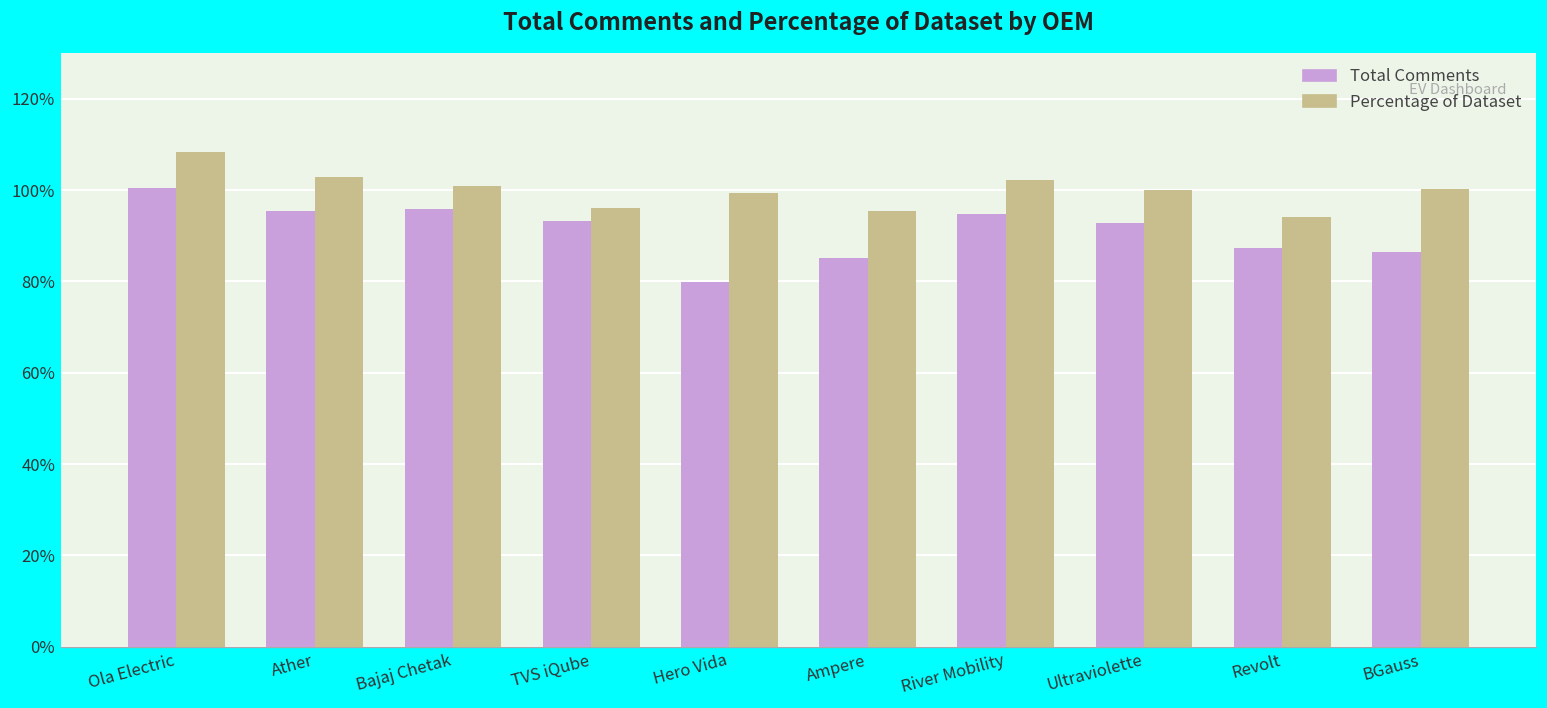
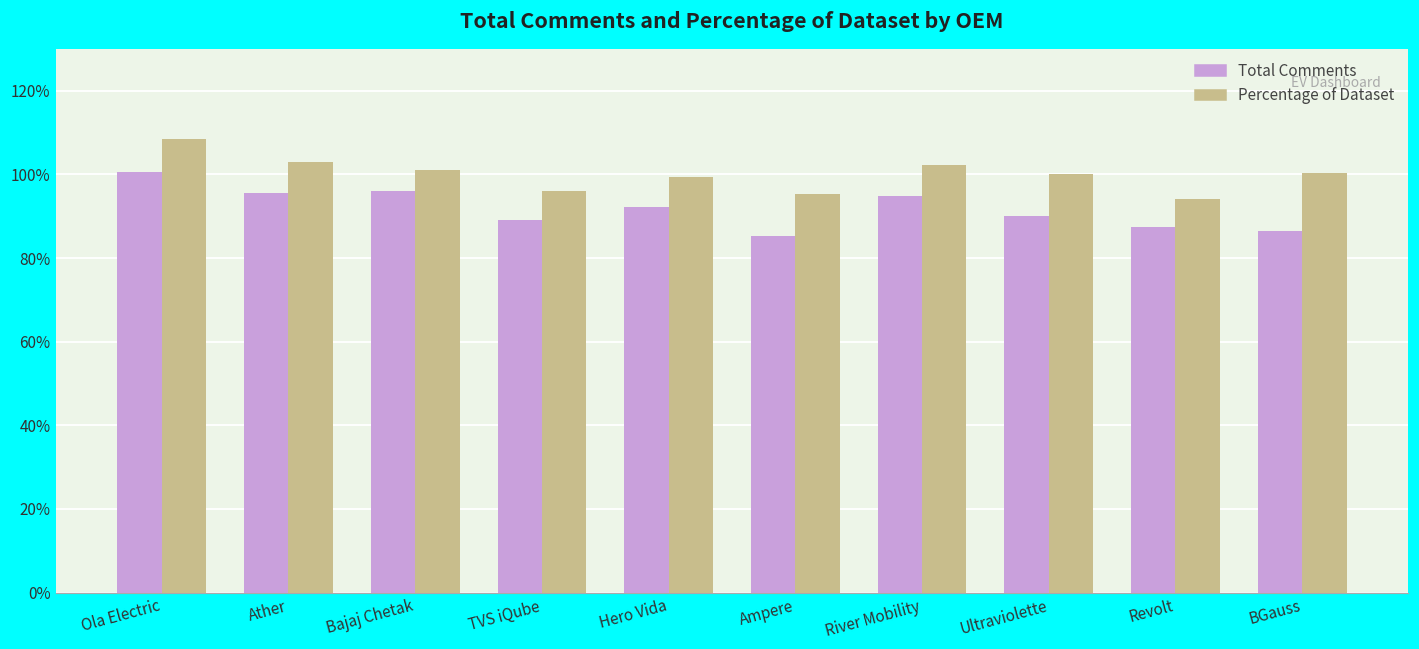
Total Comments, TVS iQube: 93% -> 89%
Total Comments, Hero Vida: 80% -> 92%
Total Comments, Ultraviolette: 93% -> 90%
